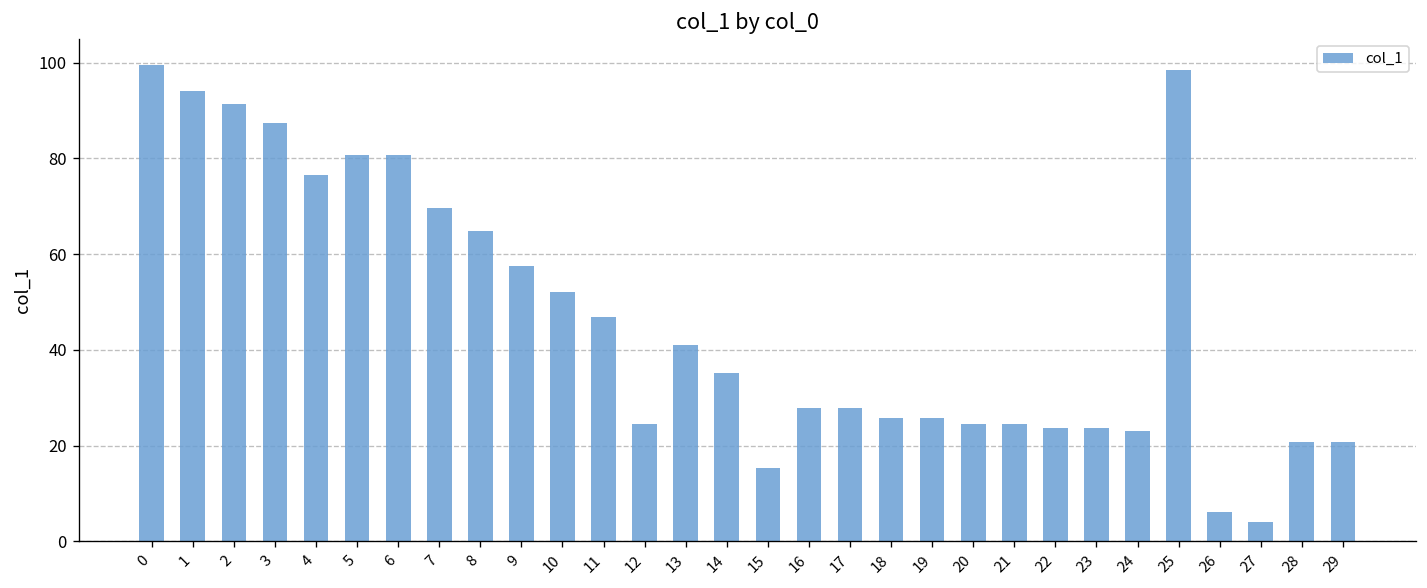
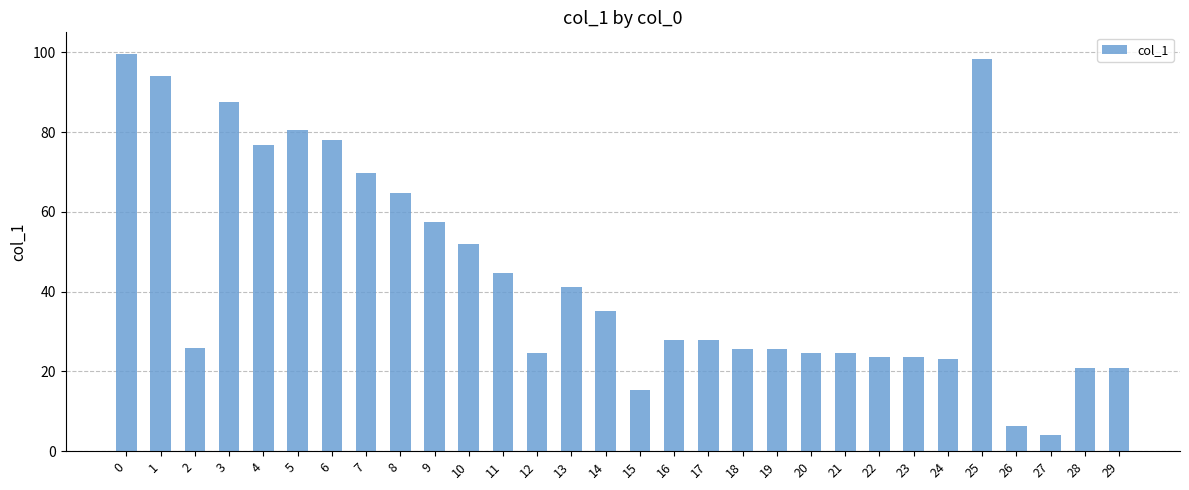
2: 91 -> 26
6: 81 -> 78
11: 47 -> 45
